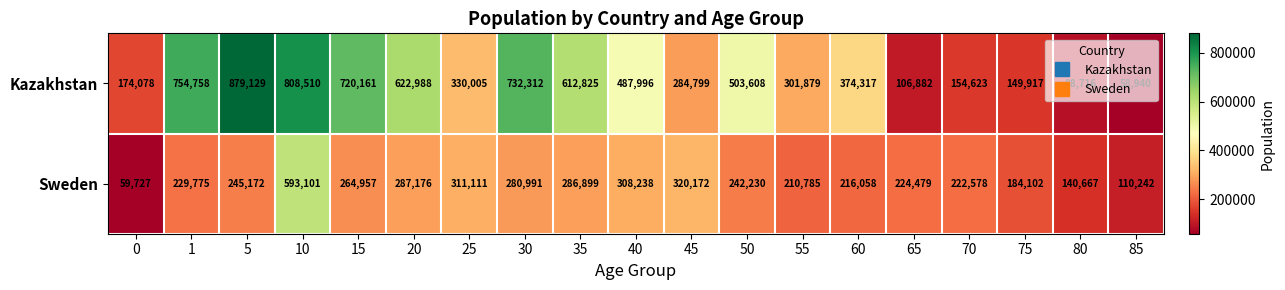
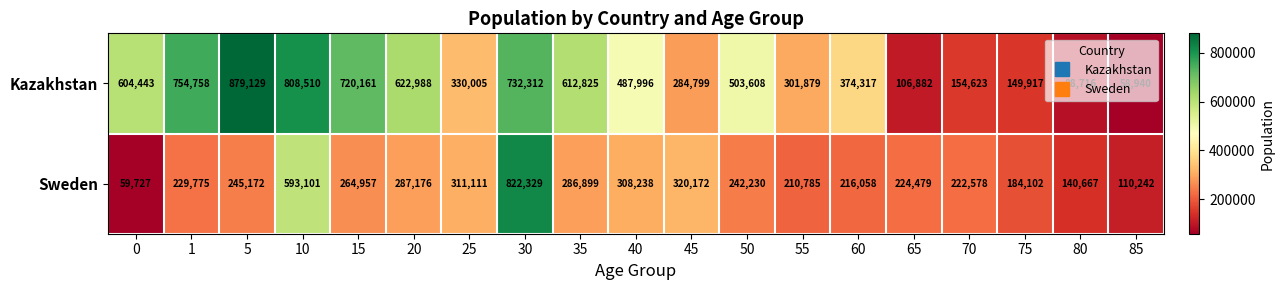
Kazakhstan, 0: 174,078 -> 604,443
Sweden, 30: 280,991 -> 822,329
